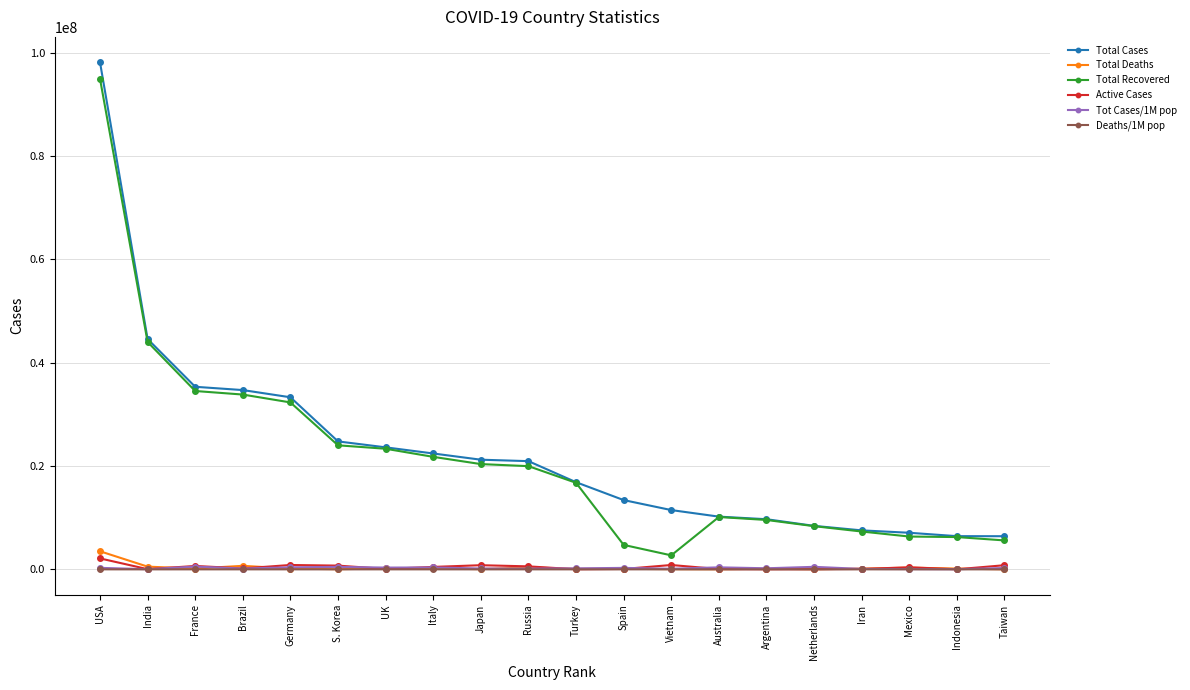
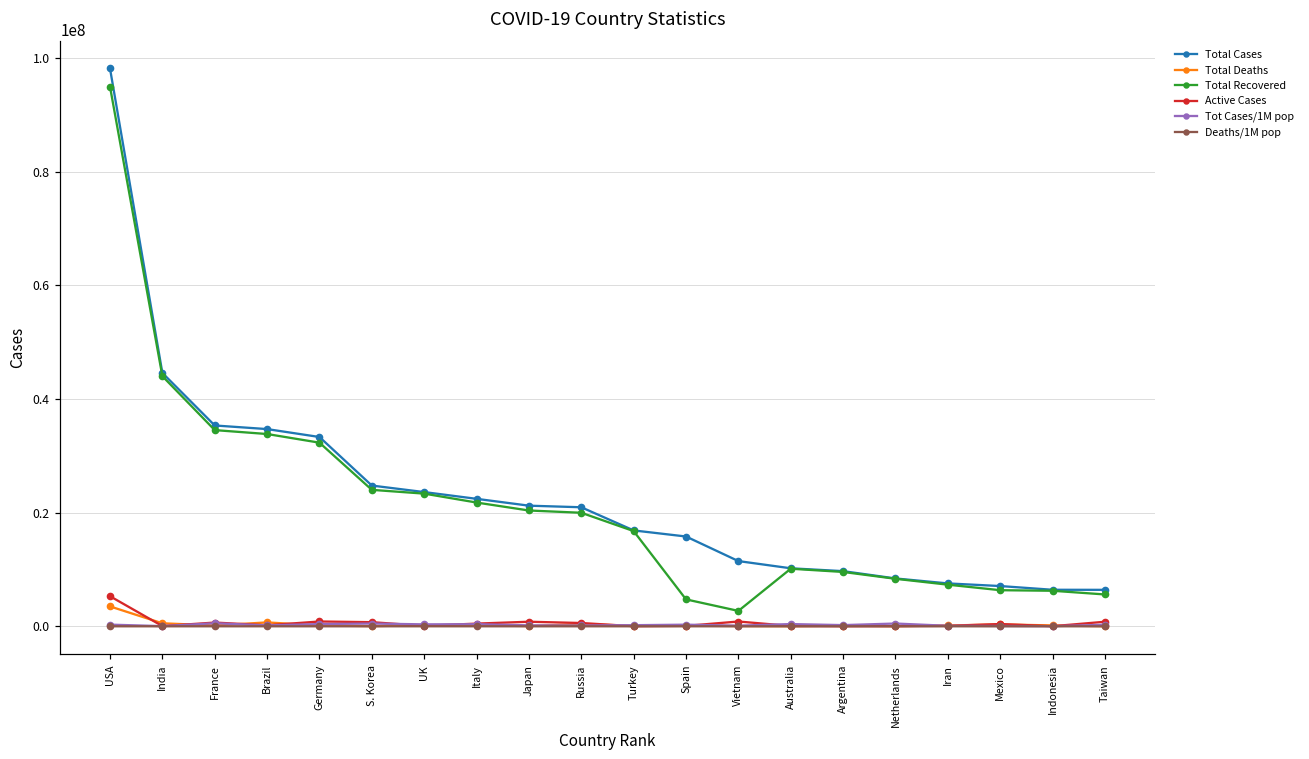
Active Cases, USA: 2000000 -> 5000000
Total Cases, Spain: 13000000 -> 16000000
